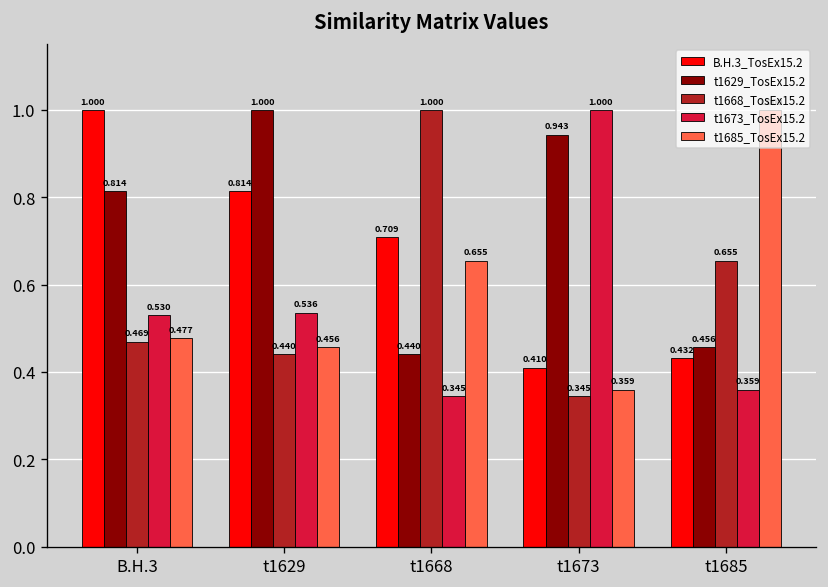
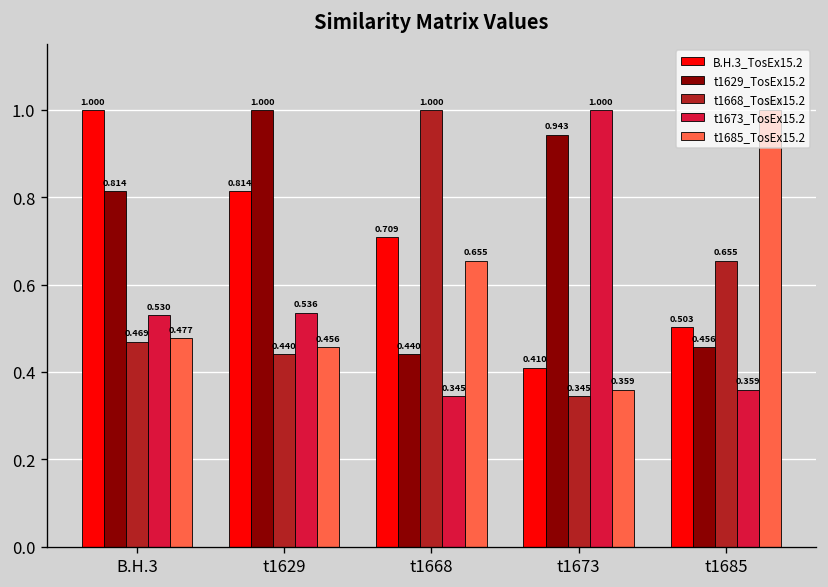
B.H.3_TosEx15.2, t1685: 0.432 -> 0.503
